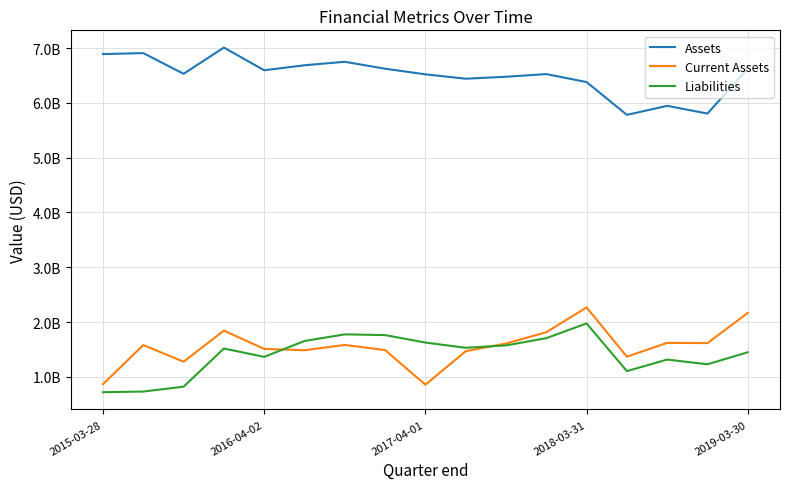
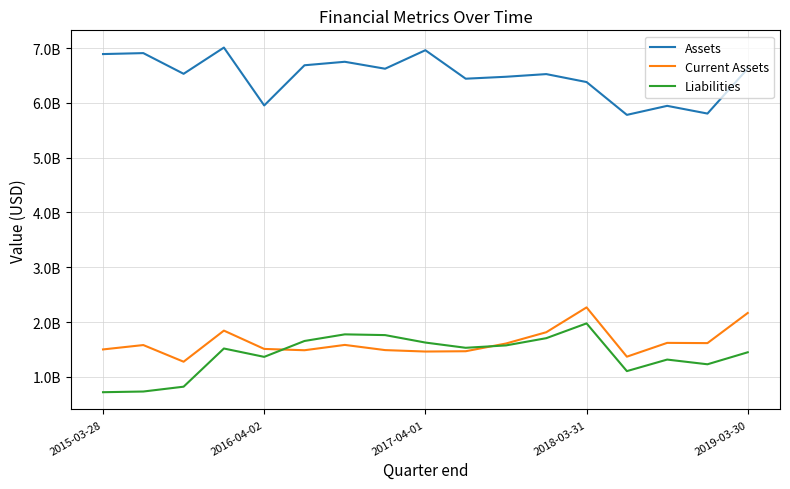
Current Assets, 2015-03-28: 900000000 -> 1500000000
Assets, 2016-04-02: 6600000000 -> 6000000000
Assets, 2017-04-01: 6500000000 -> 7000000000
Current Assets, 2017-04-01: 900000000 -> 1500000000
